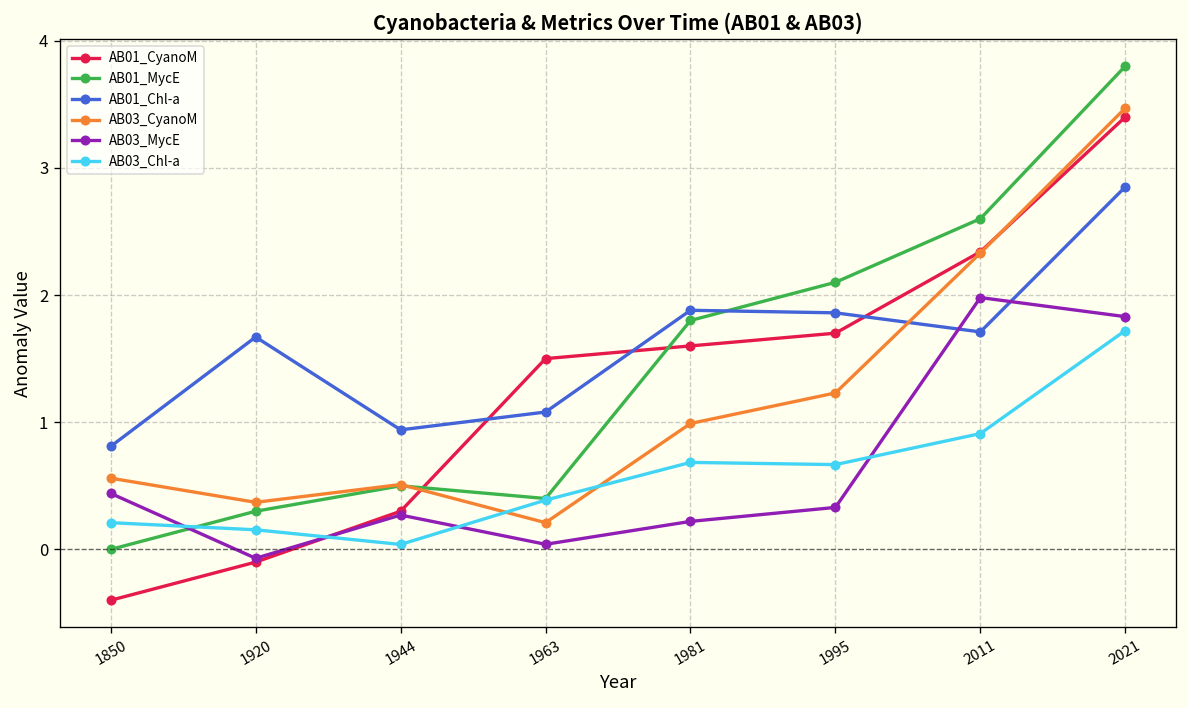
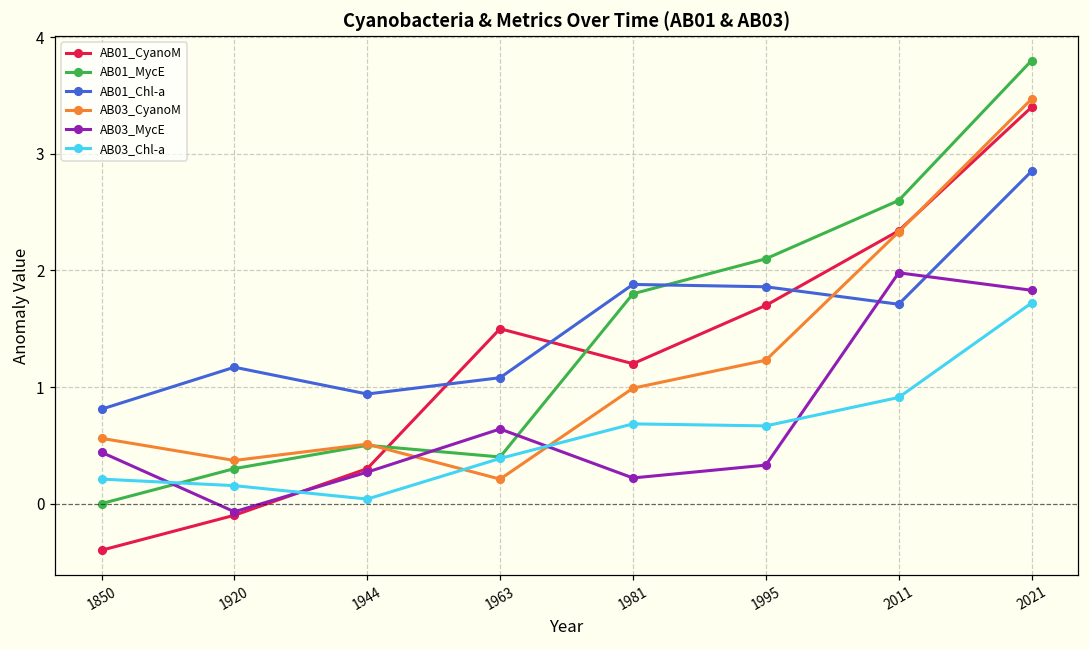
AB01_Chl-a, 1920: 1.67 -> 1.17
AB03_MycE, 1963: 0.04 -> 0.64
AB01_CyanoM, 1981: 1.6 -> 1.2
